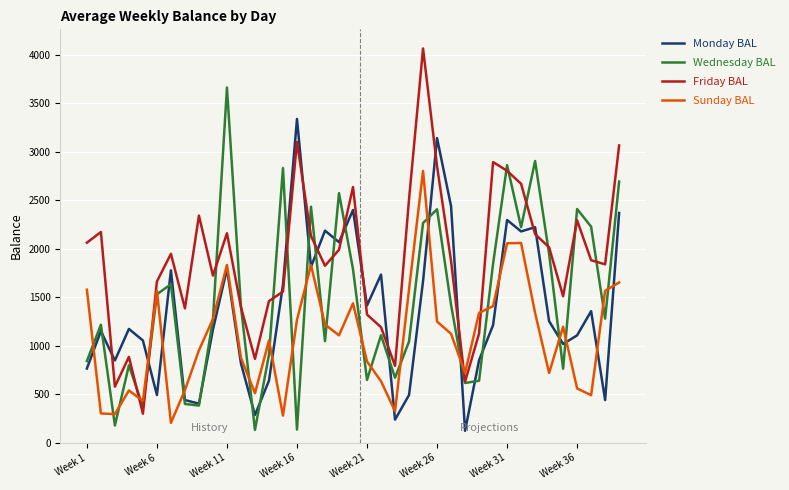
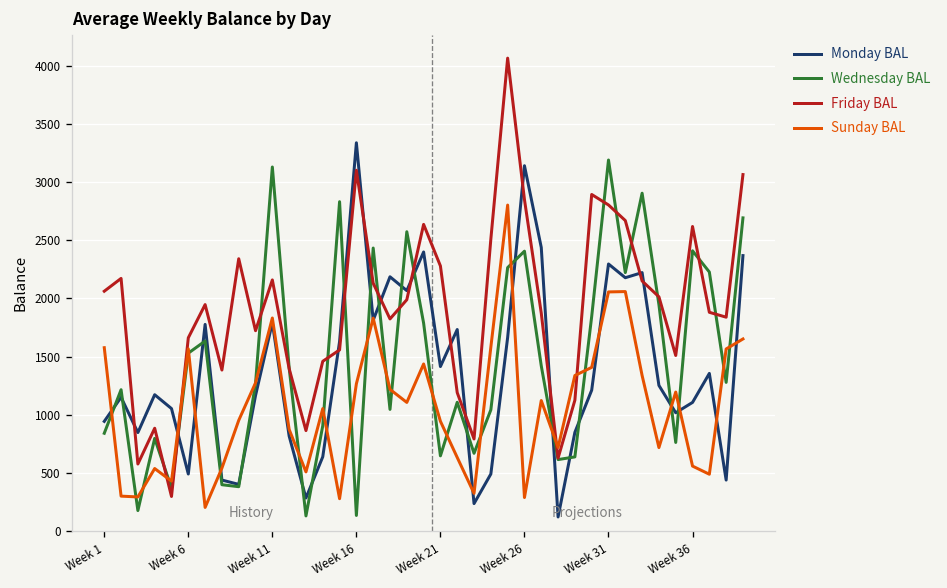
Monday BAL, Week 1: 800 -> 900
Wednesday BAL, Week 11: 3700 -> 3100
Friday BAL, Week 21: 1300 -> 2300
Sunday BAL, Week 21: 800 -> 900
Sunday BAL, Week 26: 1200 -> 300
Wednesday BAL, Week 31: 2900 -> 3200
Friday BAL, Week 36: 2300 -> 2600
